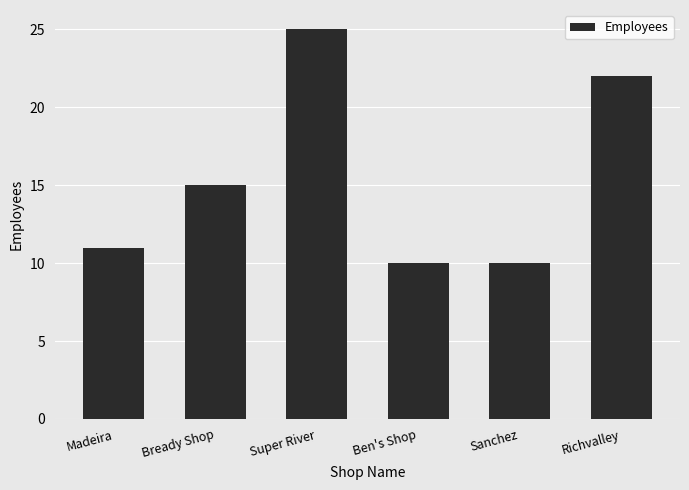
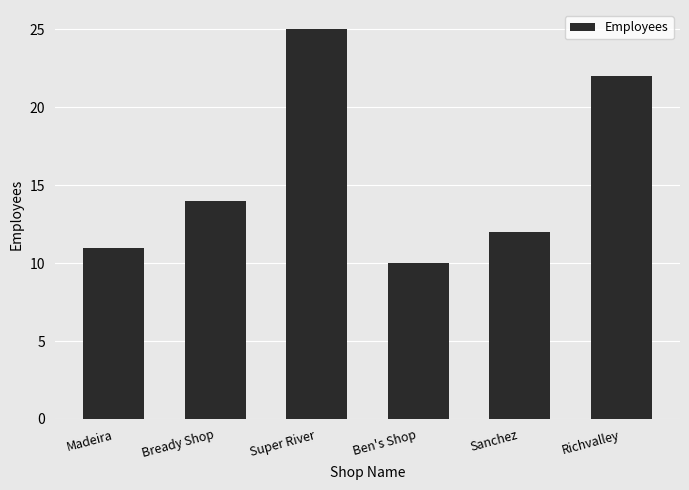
Bready Shop: 15 -> 14
Sanchez: 10 -> 12
